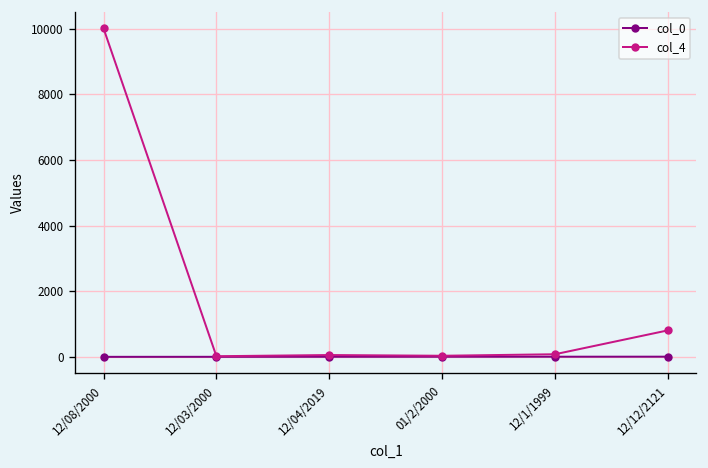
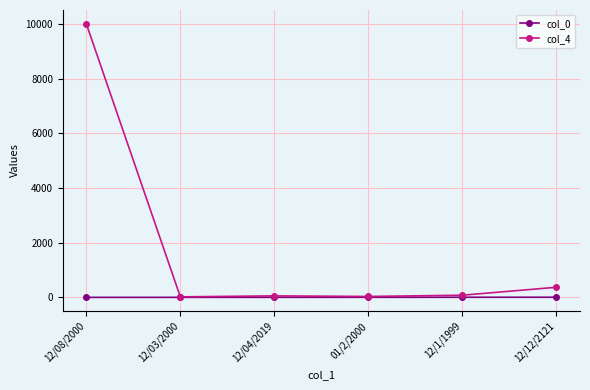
col_4, 12/12/2121: 800 -> 400
